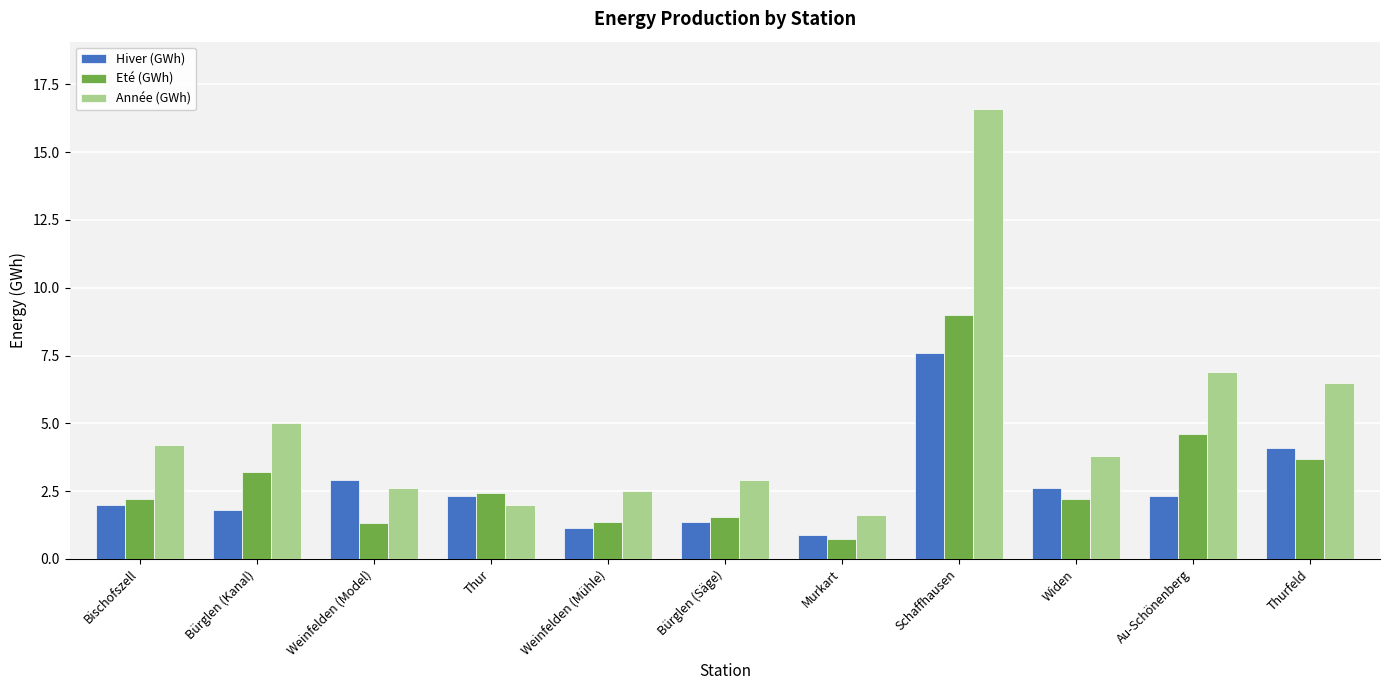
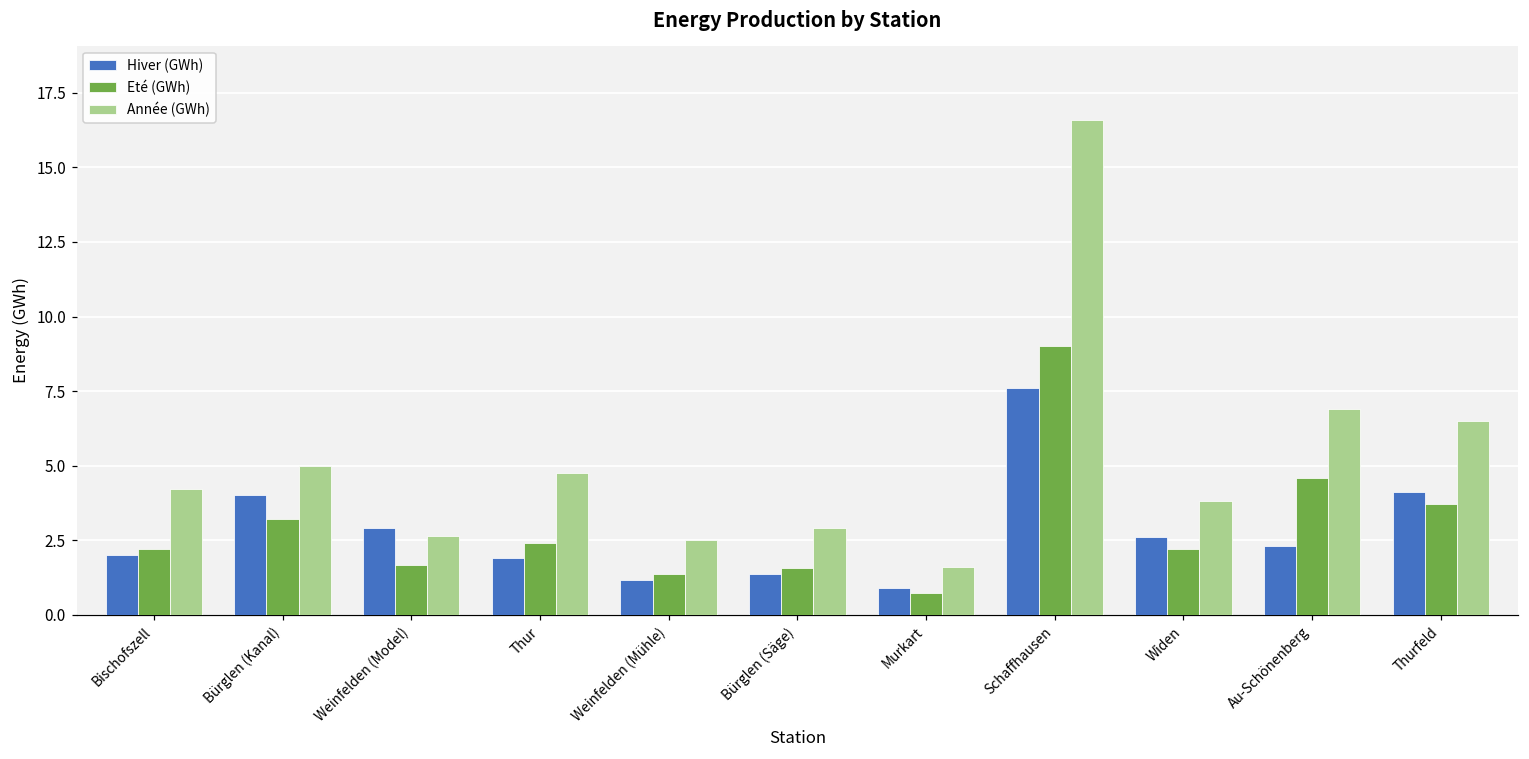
Hiver (GWh), Bürglen (Kanal): 1.8 -> 4.0
Eté (GWh), Weinfelden (Model): 1.3 -> 1.7
Hiver (GWh), Thur: 2.3 -> 1.9
Année (GWh), Thur: 2.0 -> 4.8
